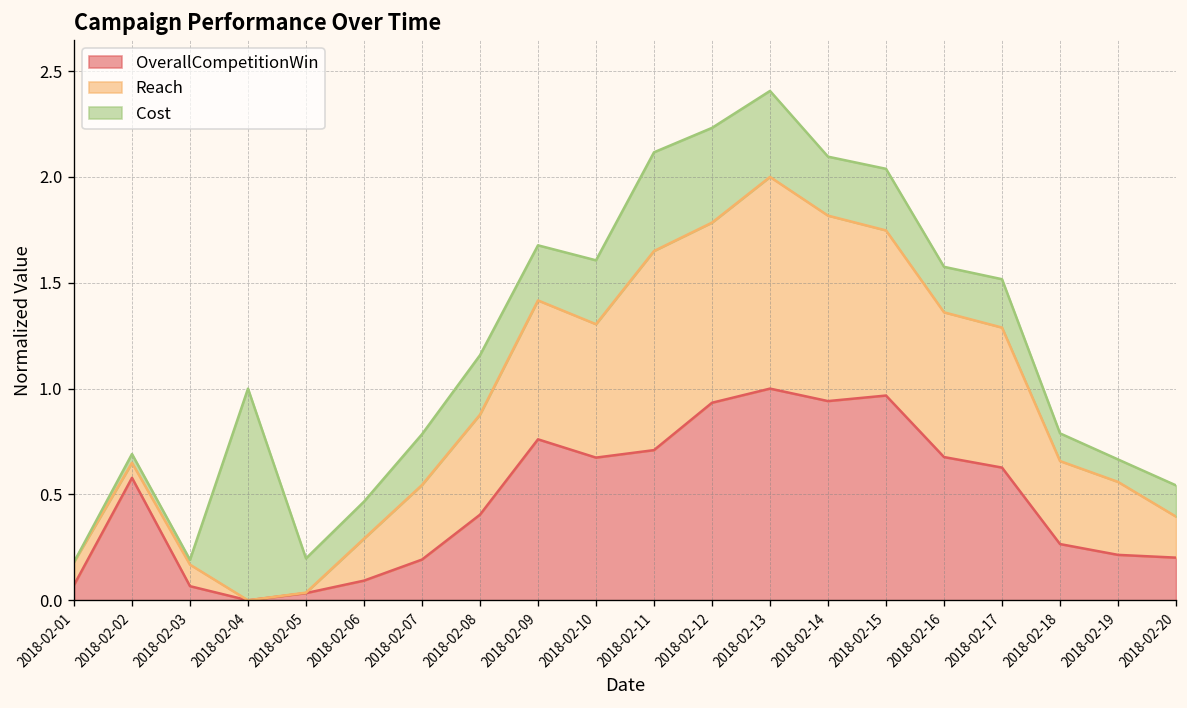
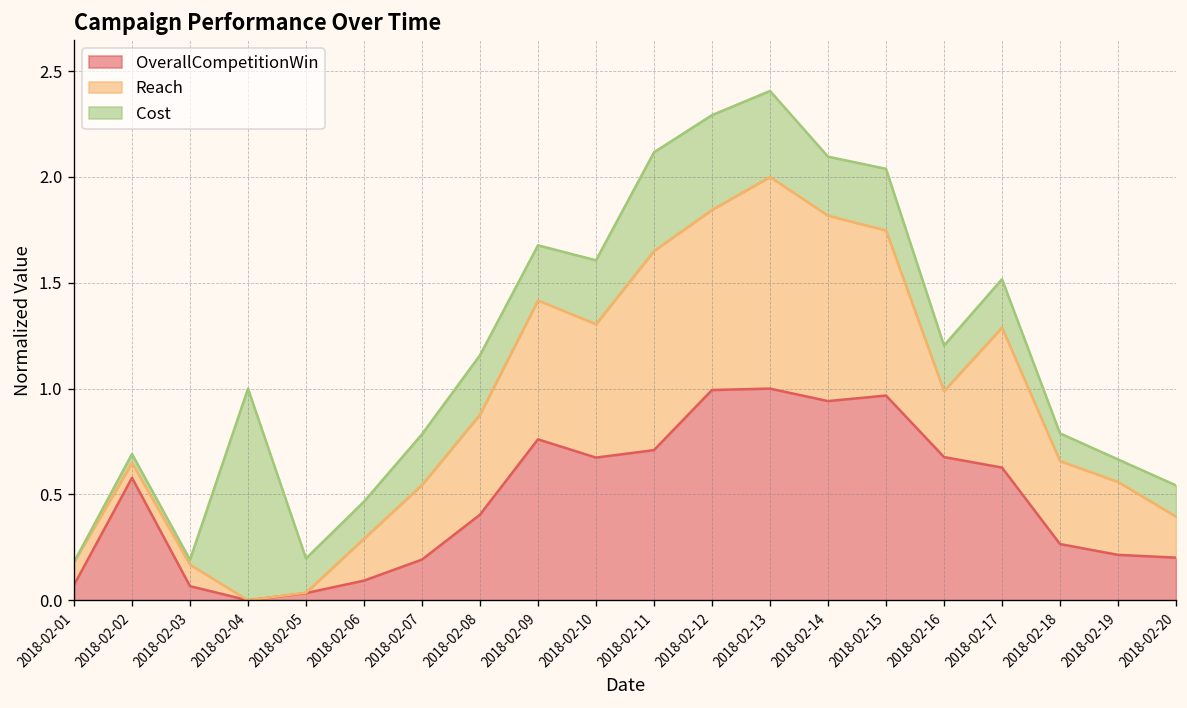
OverallCompetitionWin, 2018-02-12: 0.93 -> 0.99
Reach, 2018-02-16: 0.68 -> 0.31
